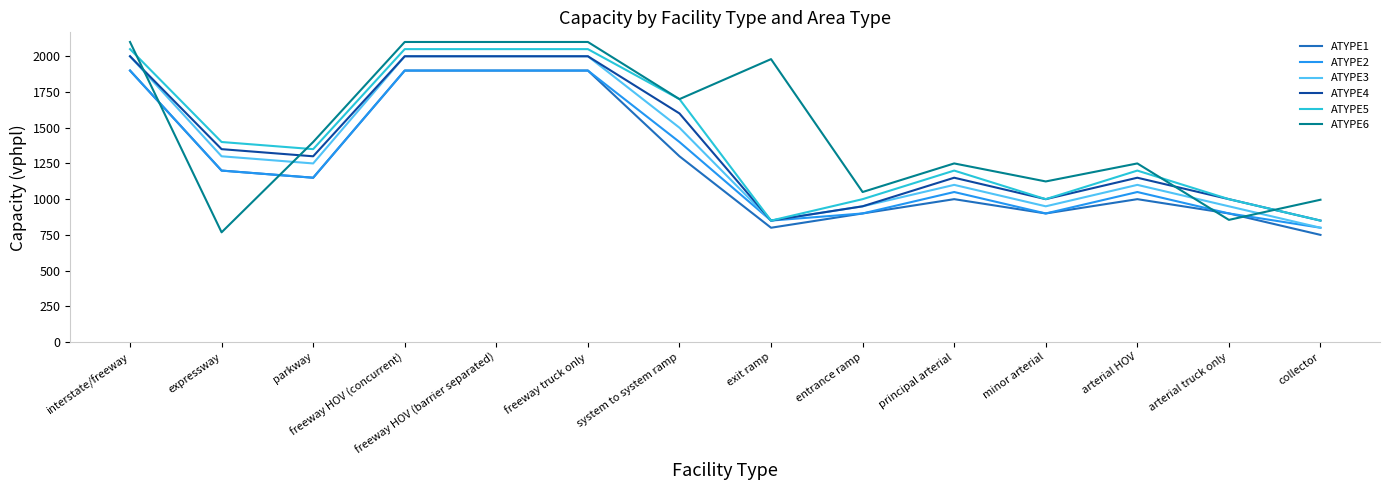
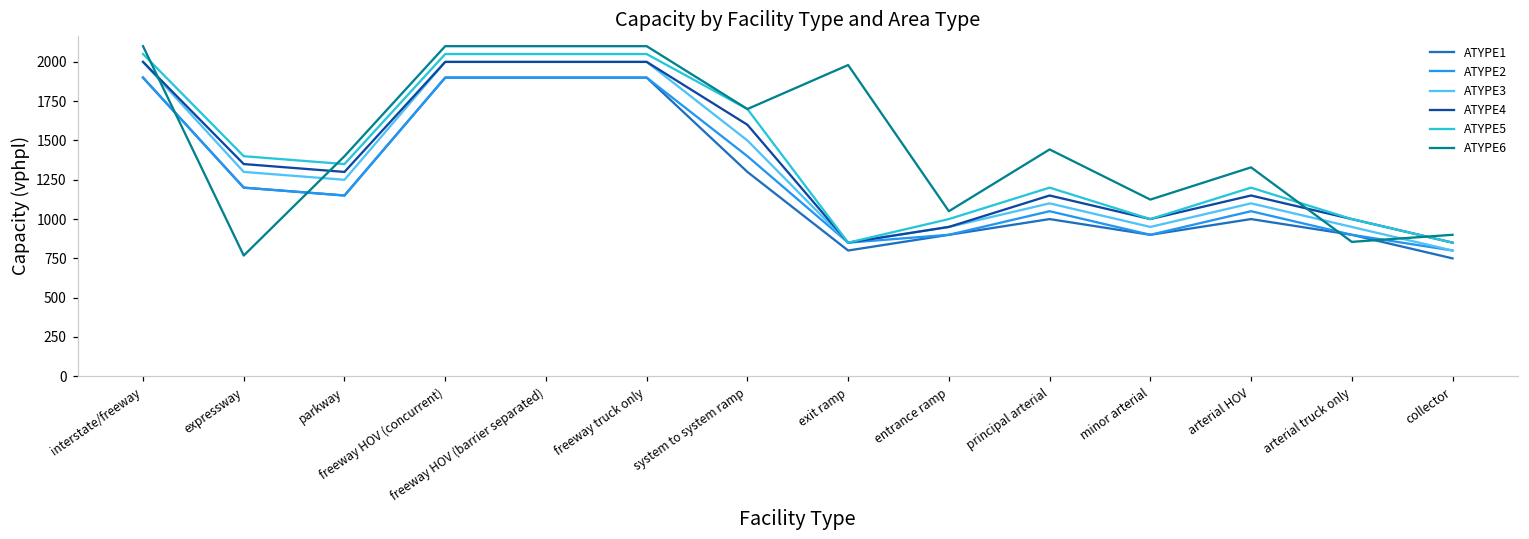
ATYPE6, principal arterial: 1250 -> 1440
ATYPE6, arterial HOV: 1250 -> 1330
ATYPE6, collector: 1000 -> 900
